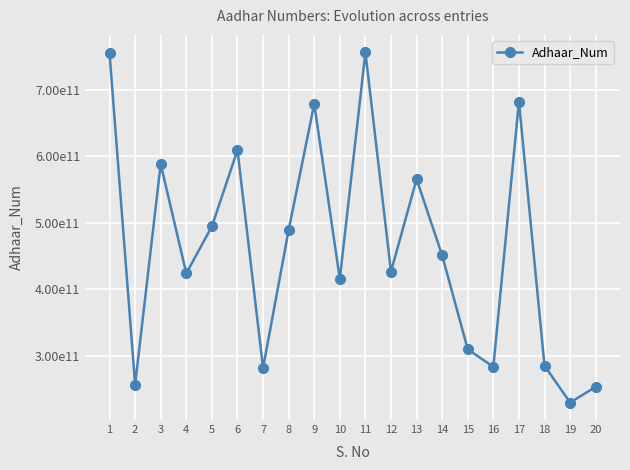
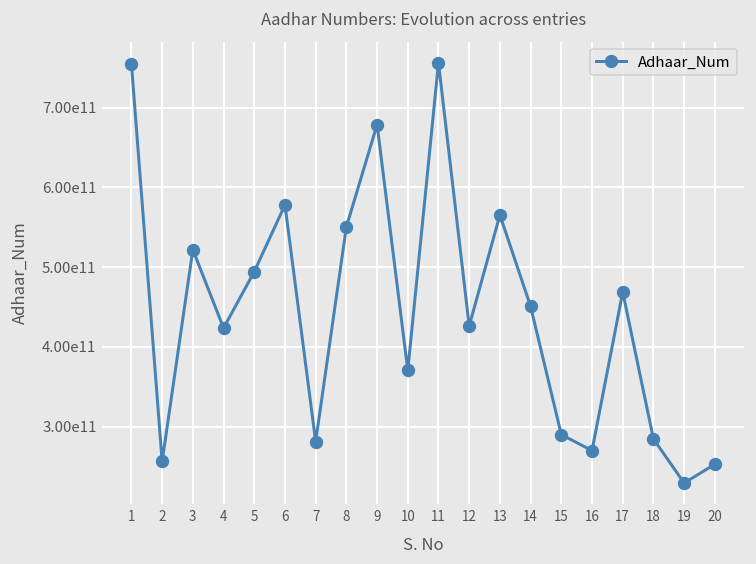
3: 590000000000 -> 520000000000
6: 610000000000 -> 580000000000
8: 490000000000 -> 550000000000
10: 420000000000 -> 370000000000
15: 310000000000 -> 290000000000
16: 280000000000 -> 270000000000
17: 680000000000 -> 470000000000
